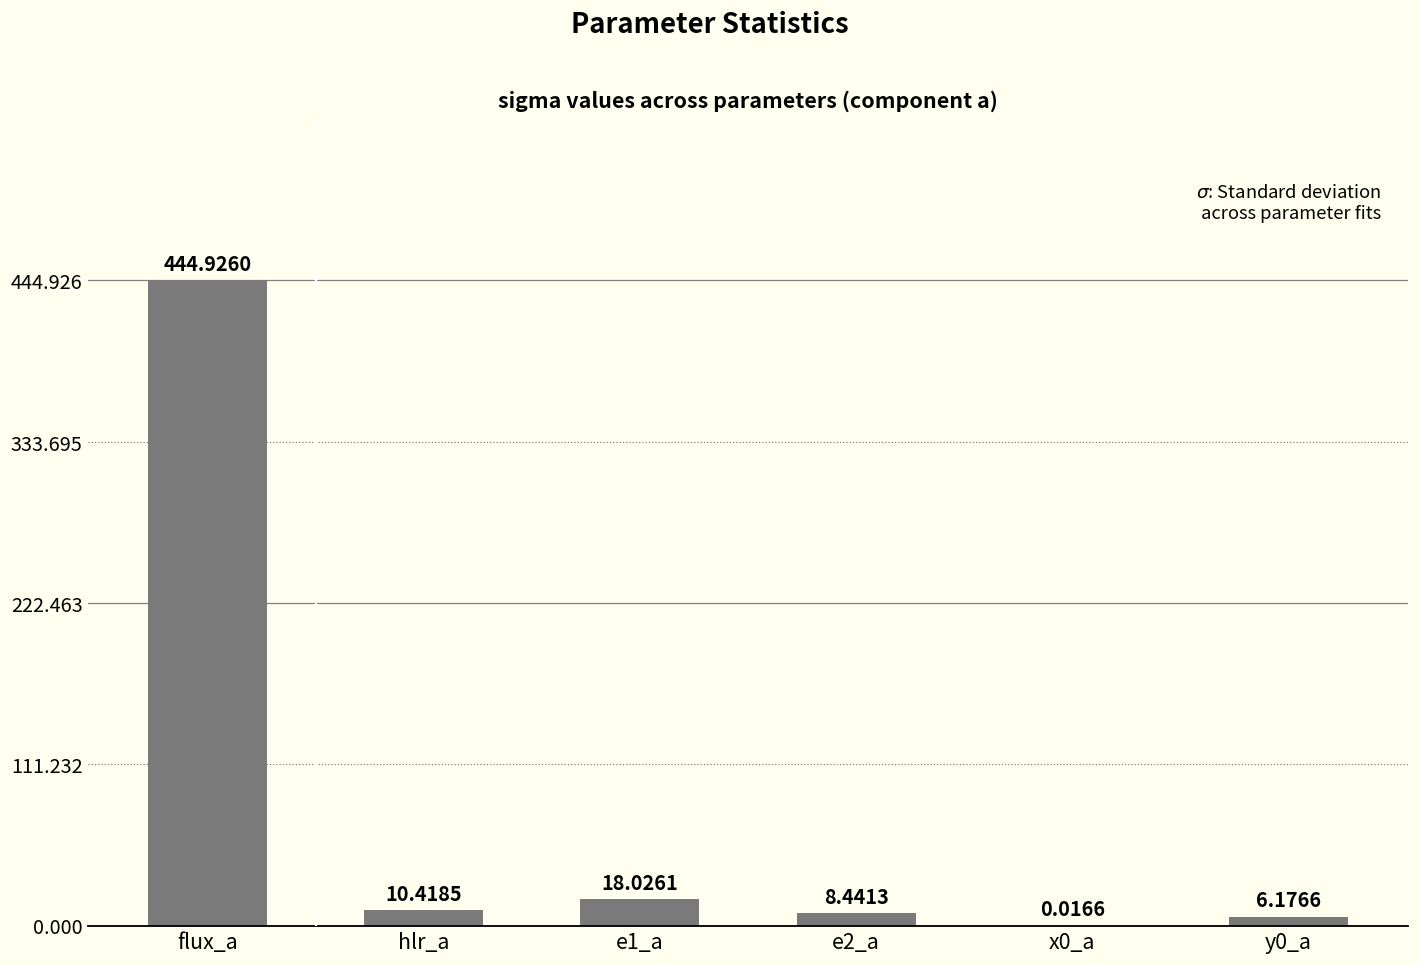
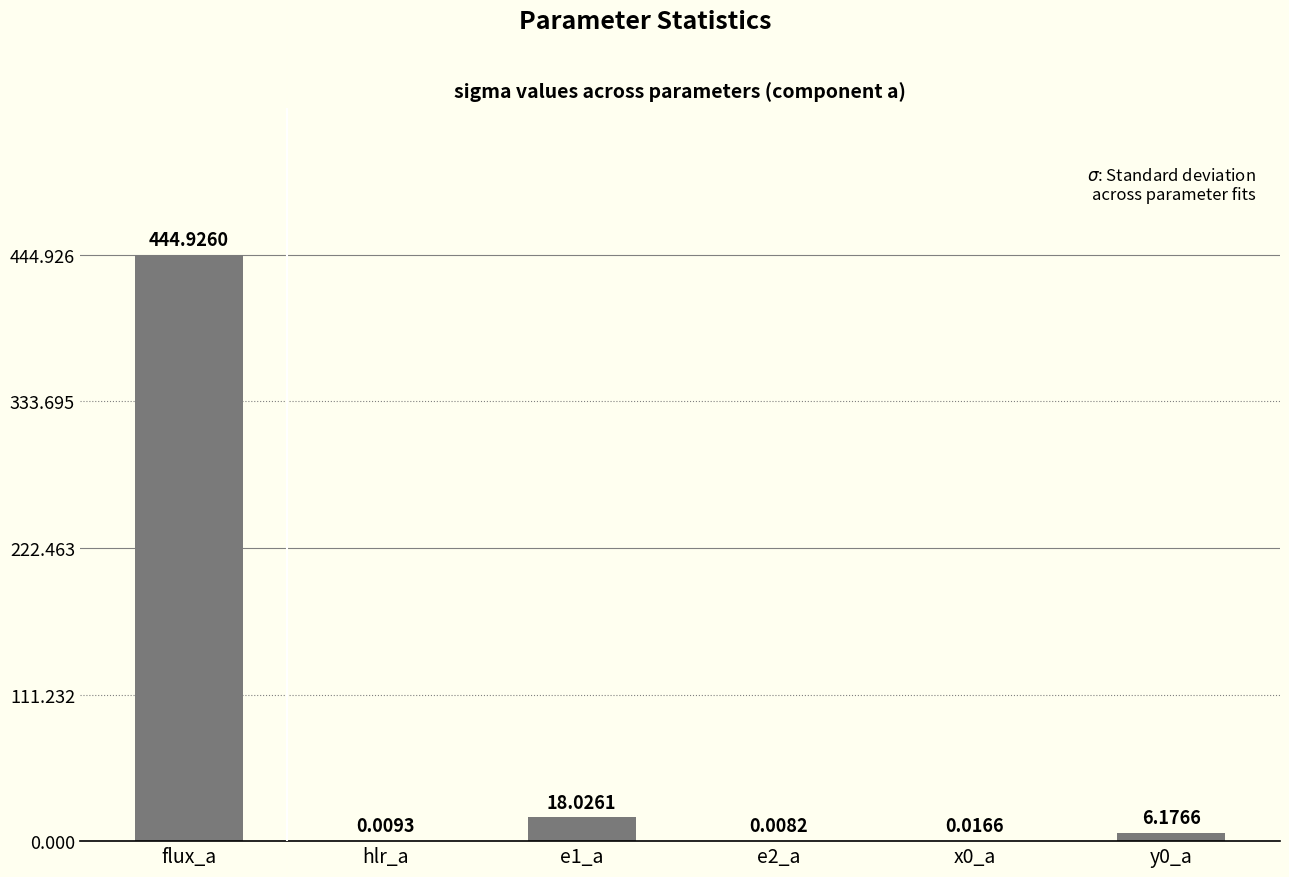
hlr_a: 10.4185 -> 0.0093
e2_a: 8.4413 -> 0.0082
